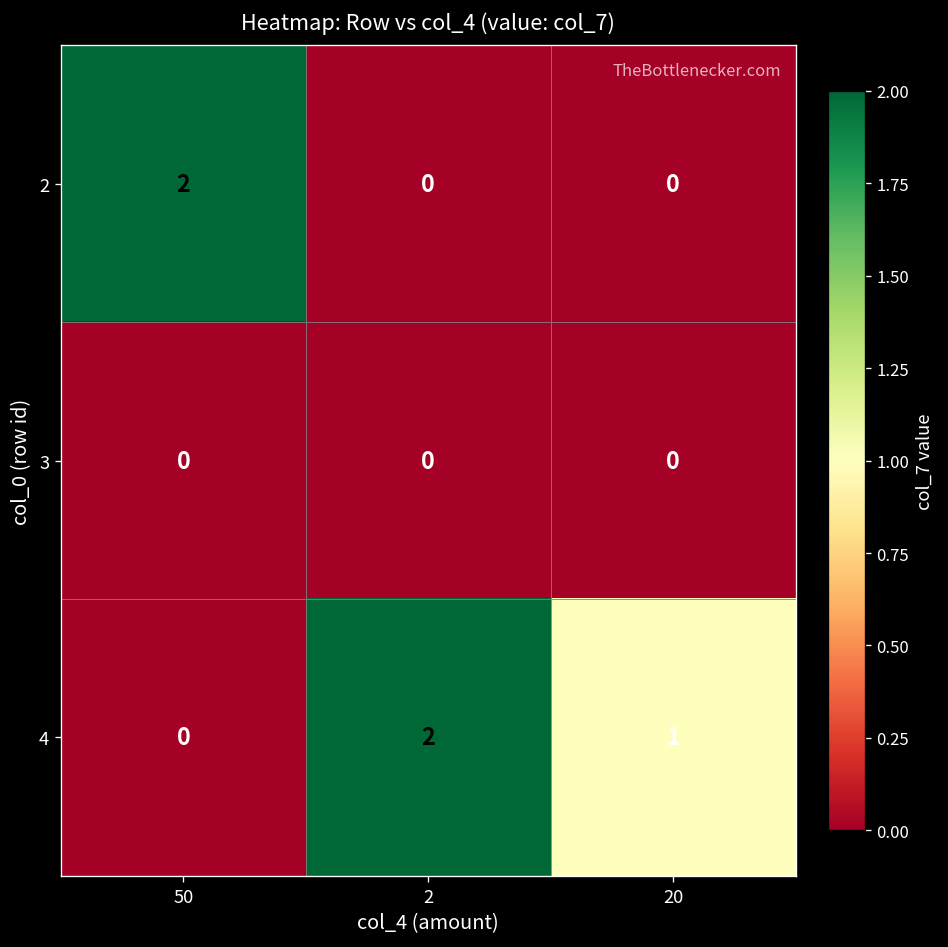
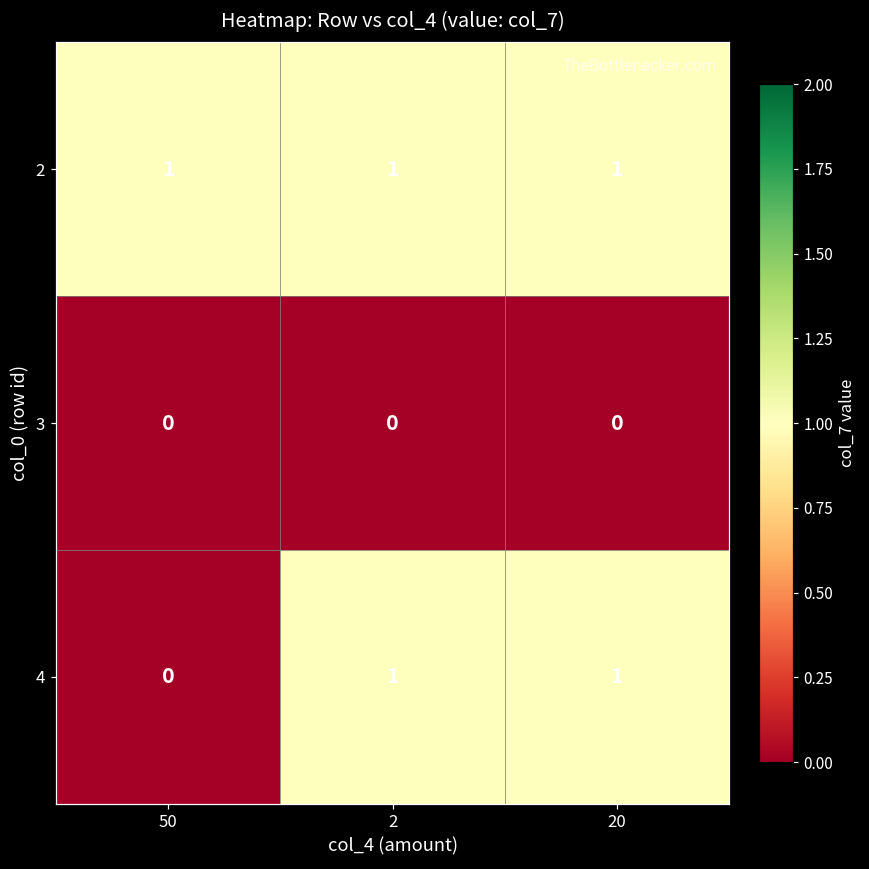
2, 50: 2 -> 1
2, 2: 0 -> 1
2, 20: 0 -> 1
4, 2: 2 -> 1
